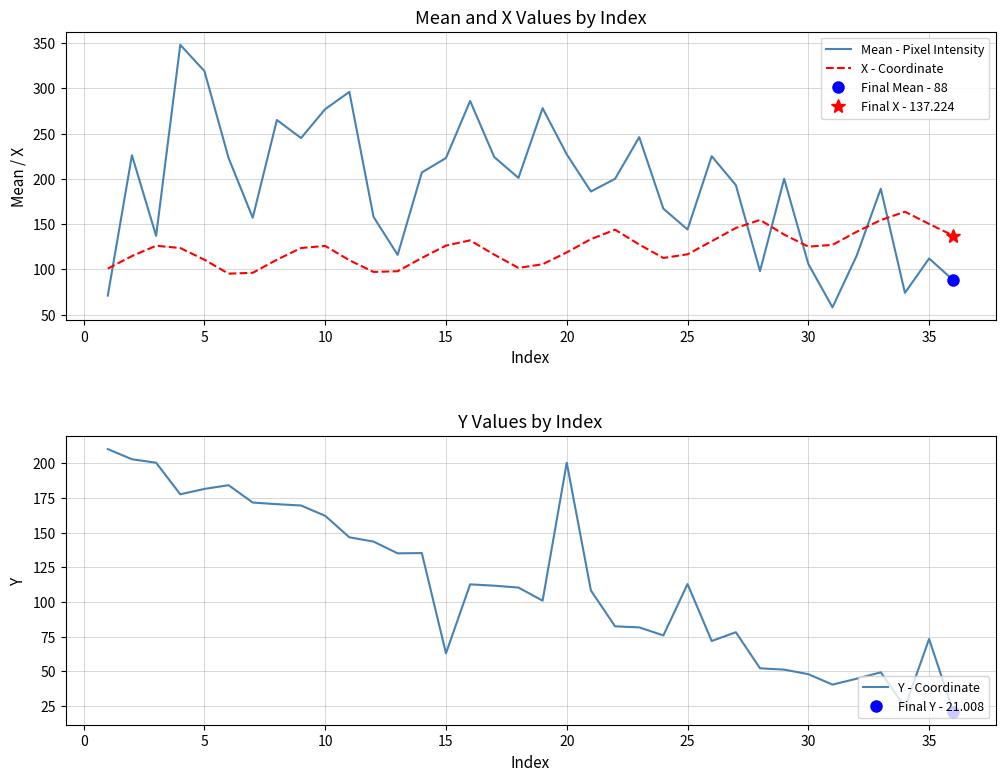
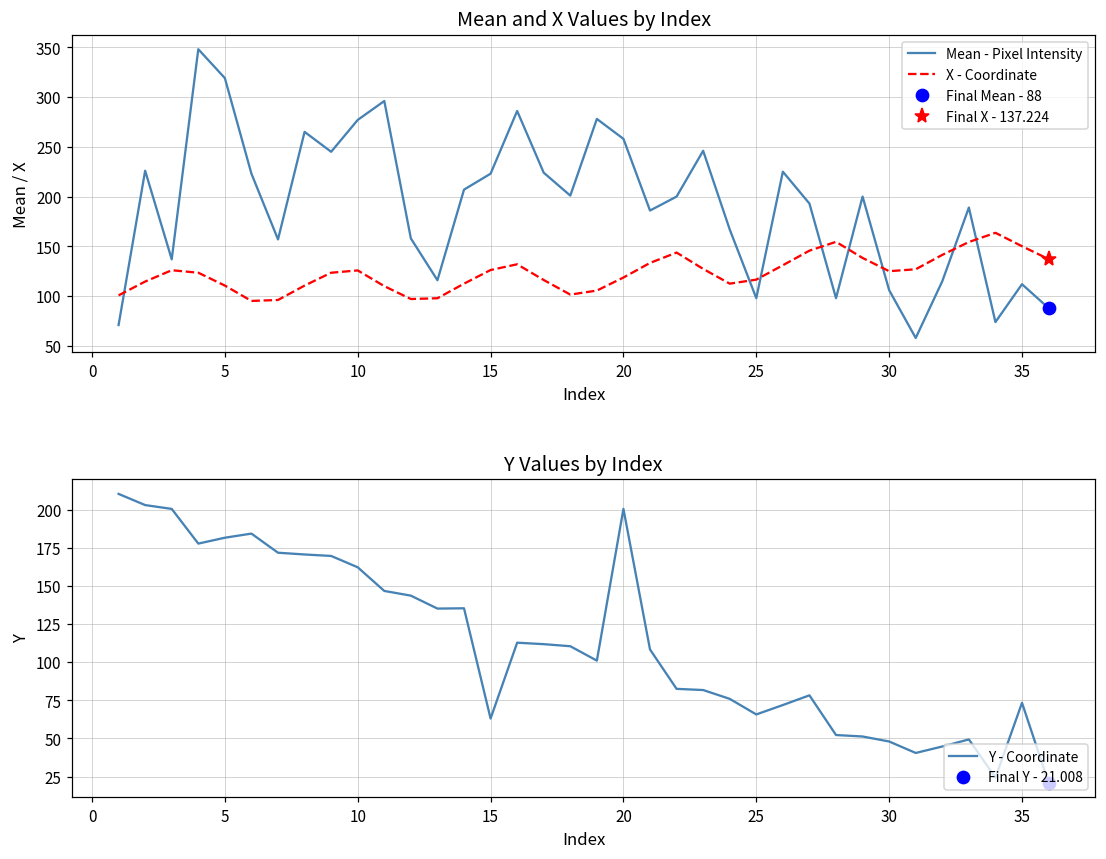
Mean and X Values by Index, Mean - Pixel Intensity, 20: 230 -> 260
Mean and X Values by Index, Mean - Pixel Intensity, 25: 140 -> 100
Y Values by Index, Y - Coordinate, 25: 113 -> 66
